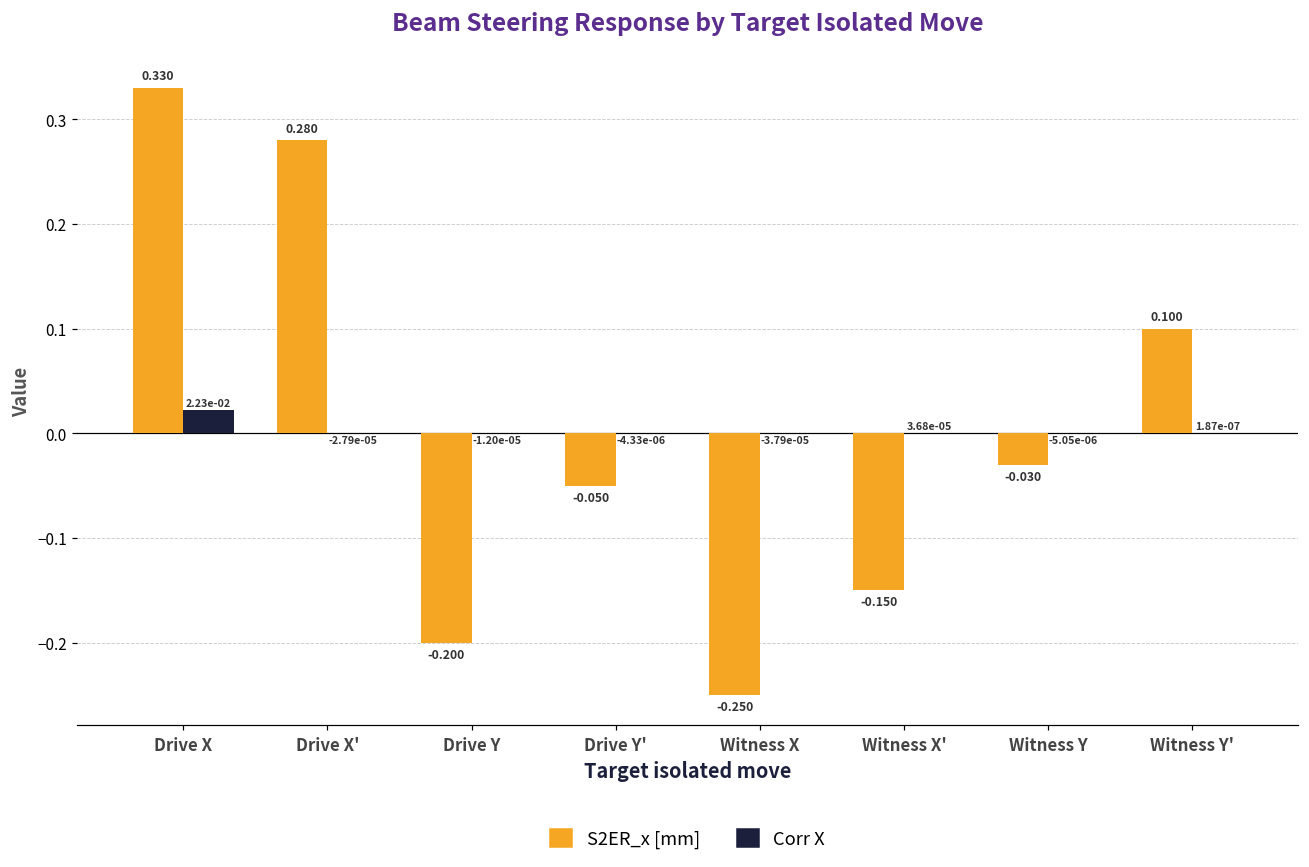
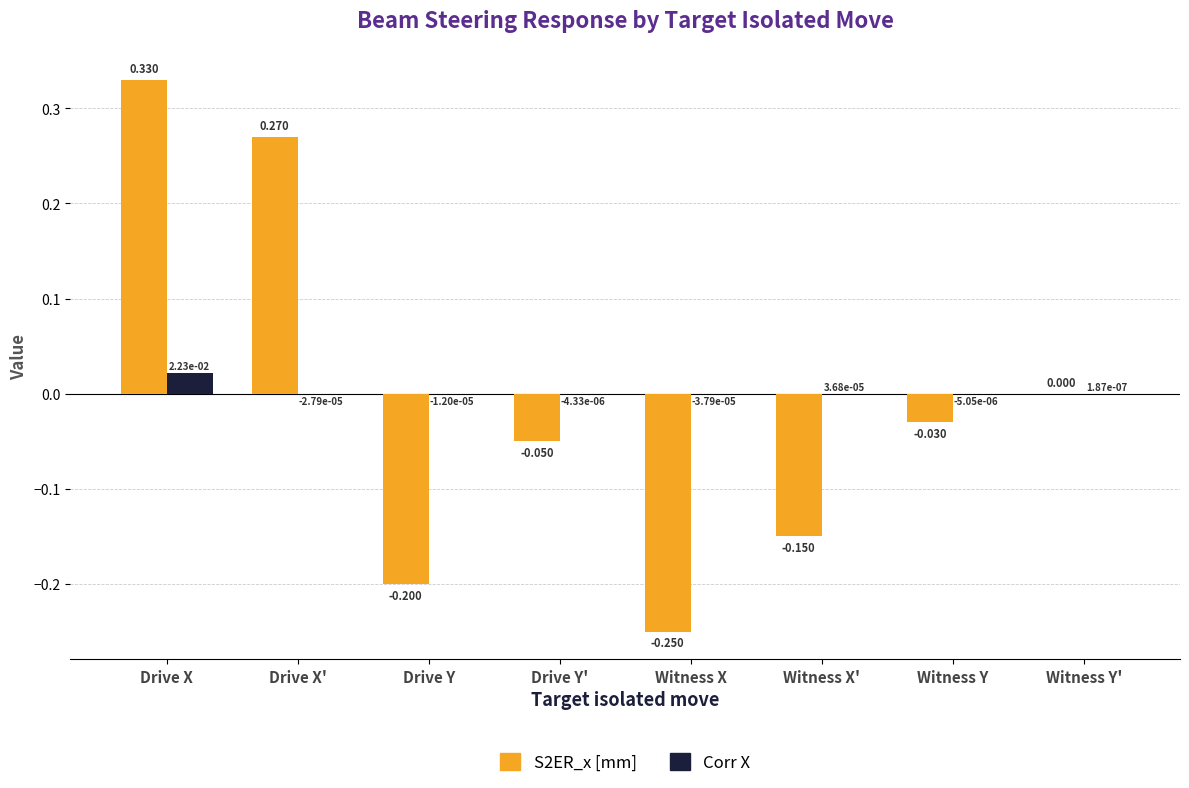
S2ER_x [mm], Drive X': 0.280 -> 0.270
S2ER_x [mm], Witness Y': 0.100 -> 0.000
